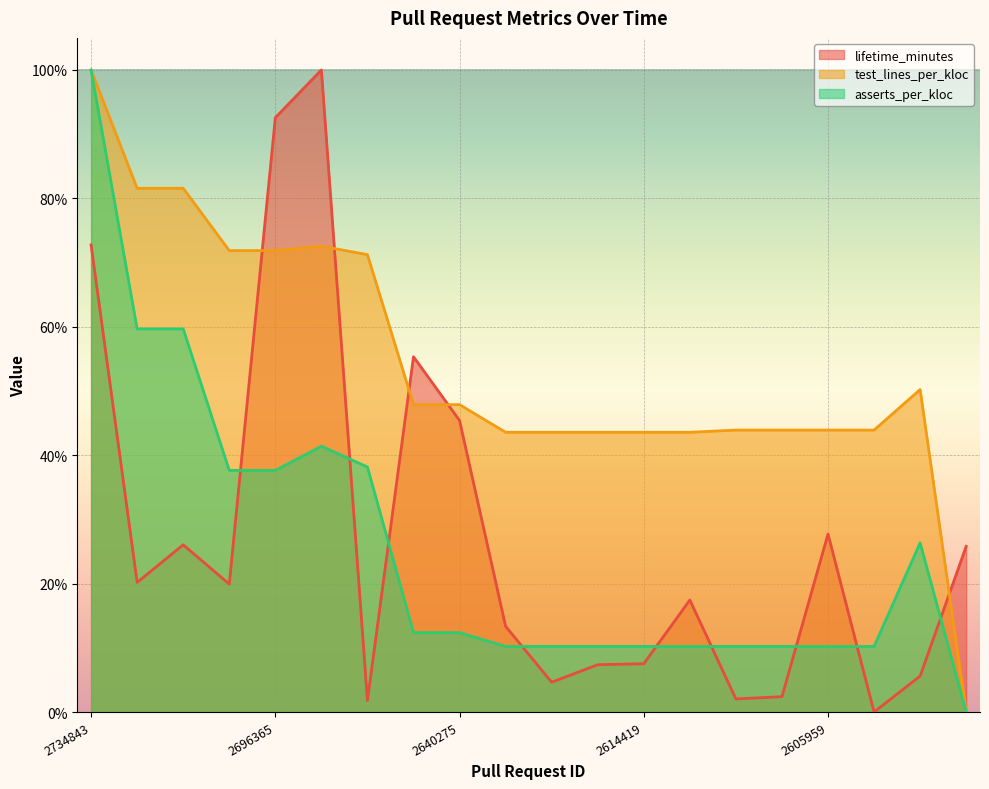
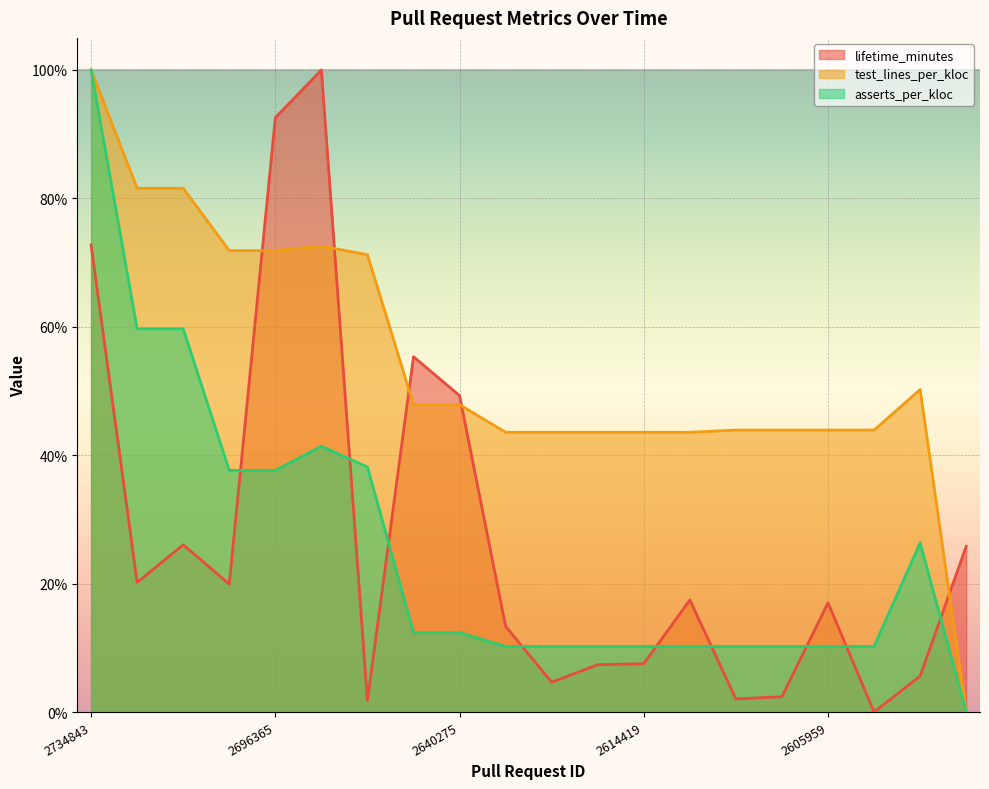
lifetime_minutes, 2640275: 45% -> 49%
lifetime_minutes, 2605959: 28% -> 17%
